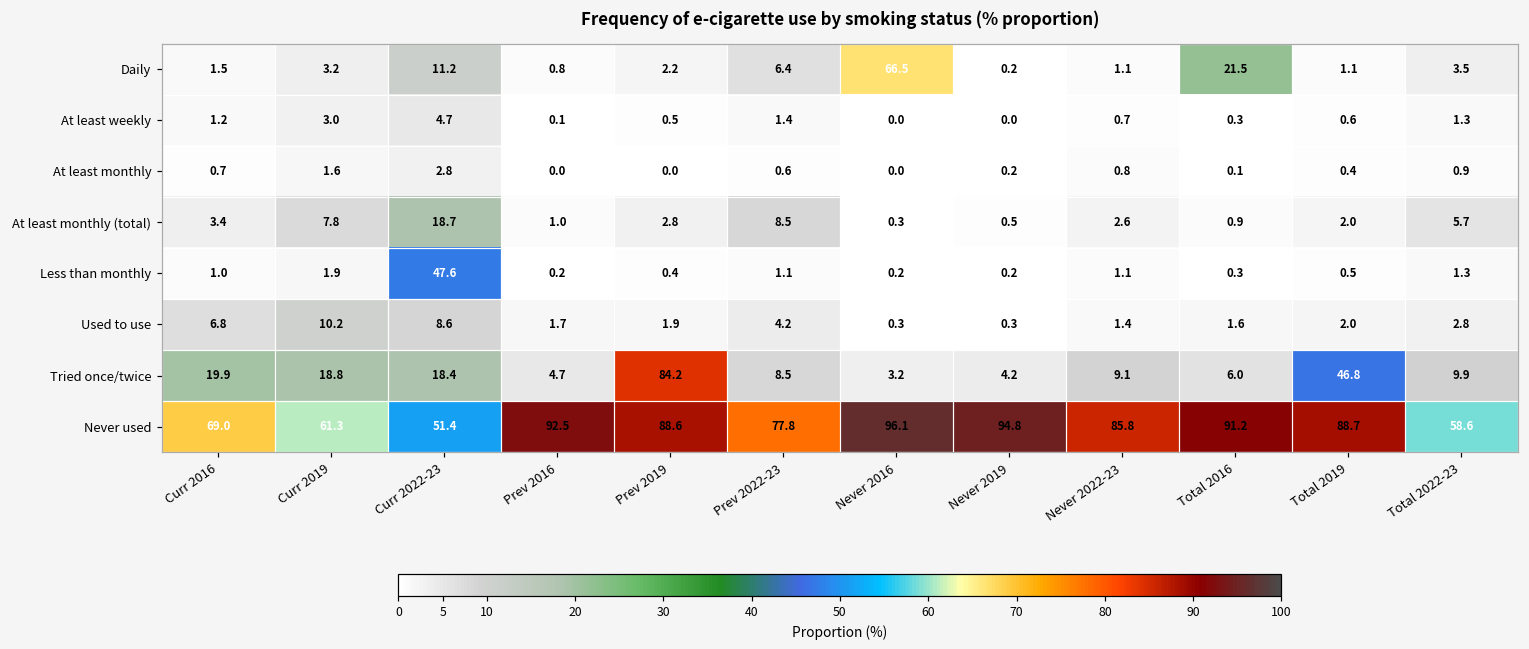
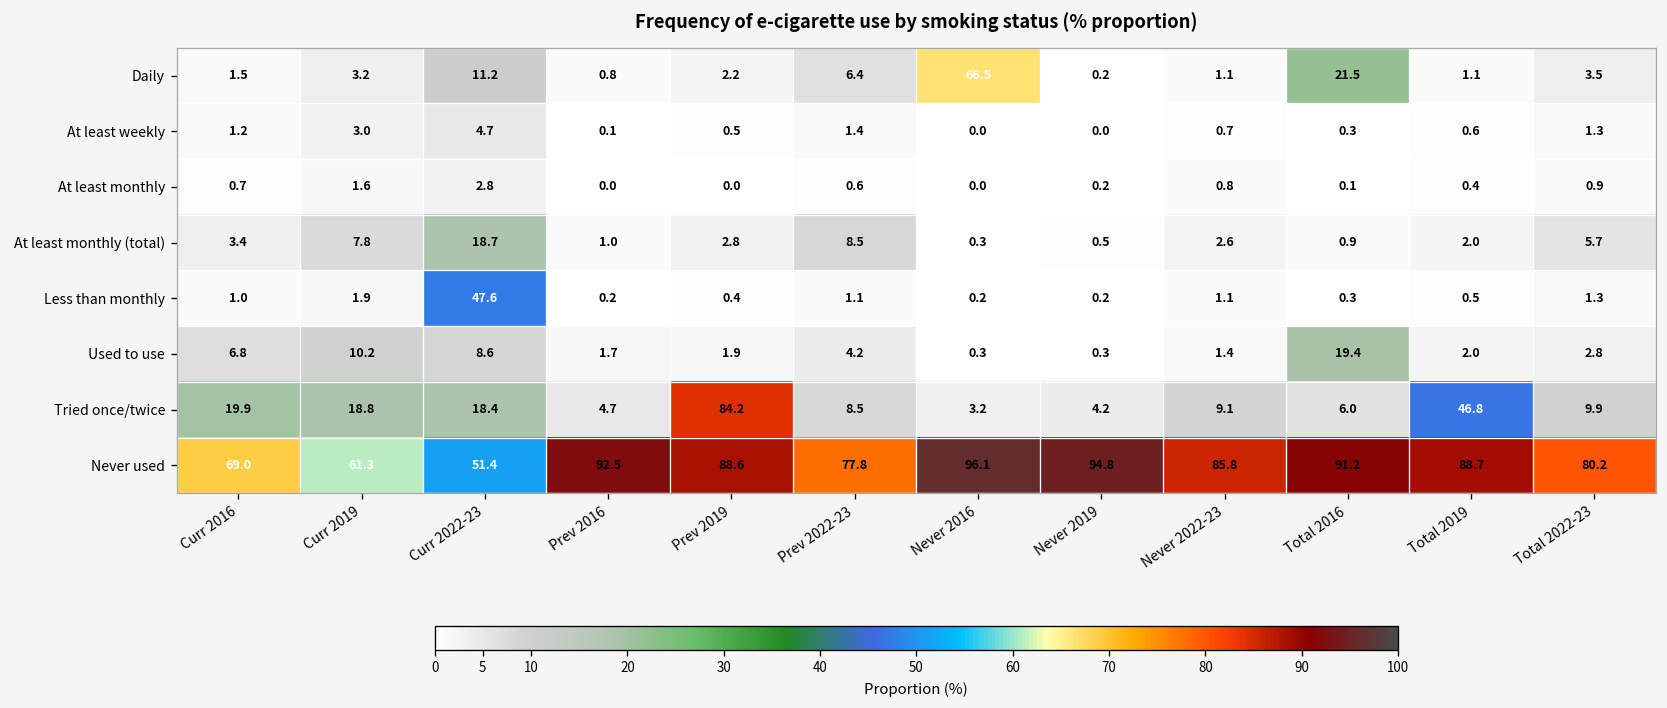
Used to use, Total 2016: 1.6 -> 19.4
Never used, Total 2022-23: 58.6 -> 80.2
